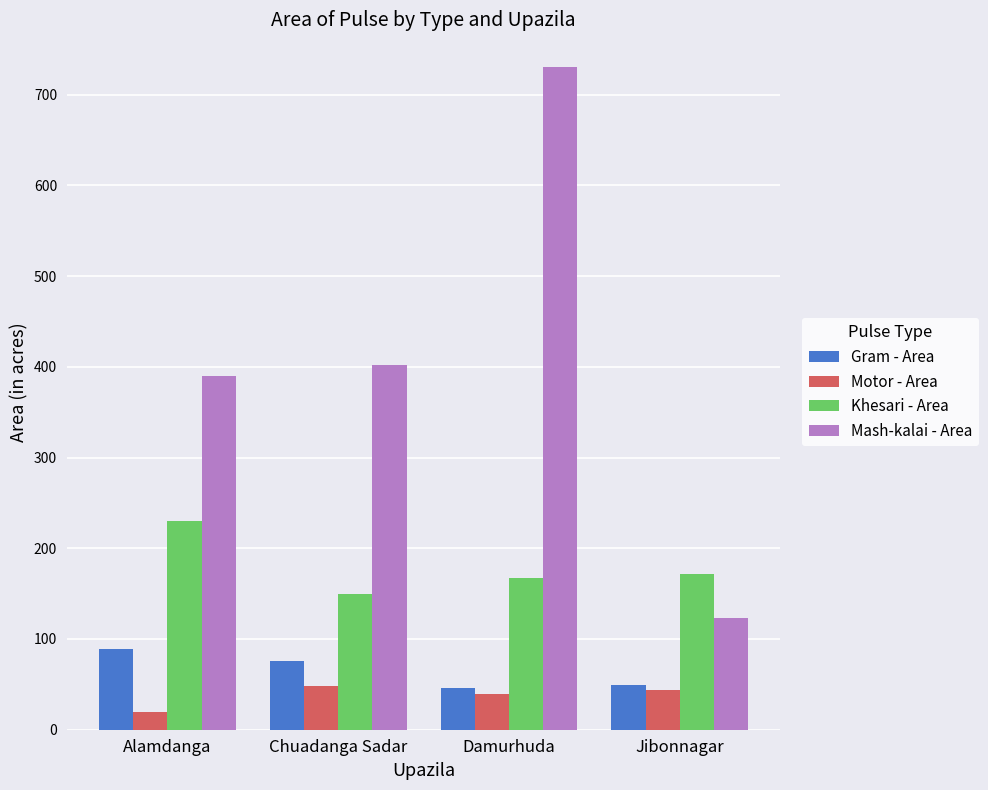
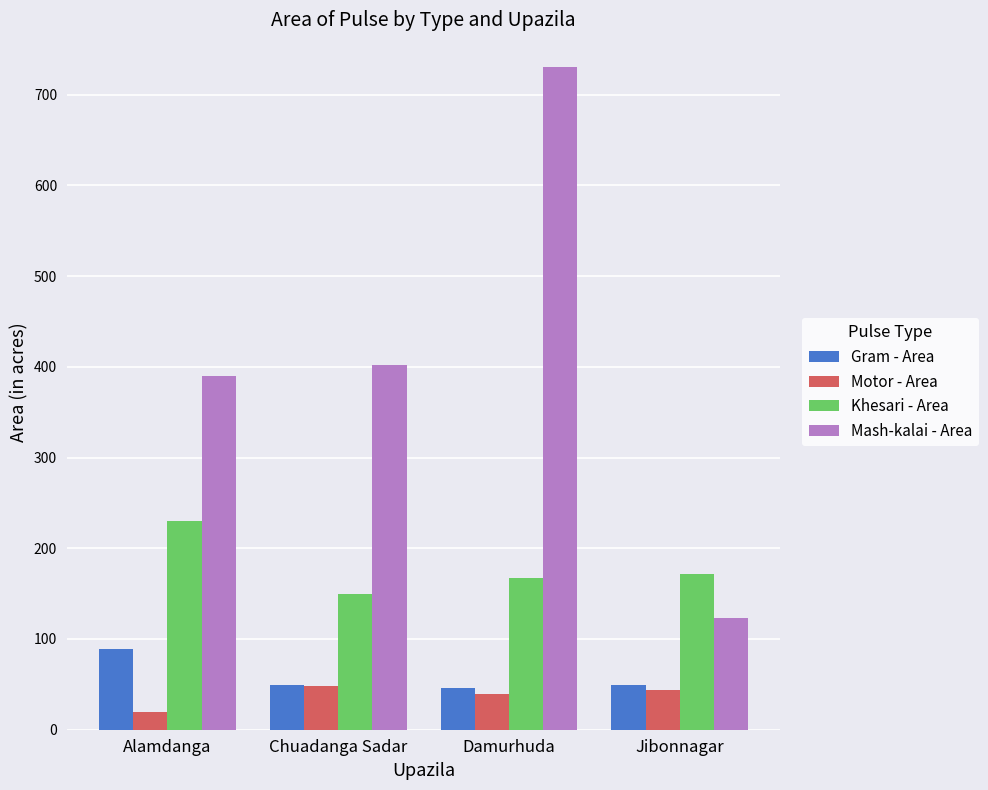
Gram - Area, Chuadanga Sadar: 80 -> 50
